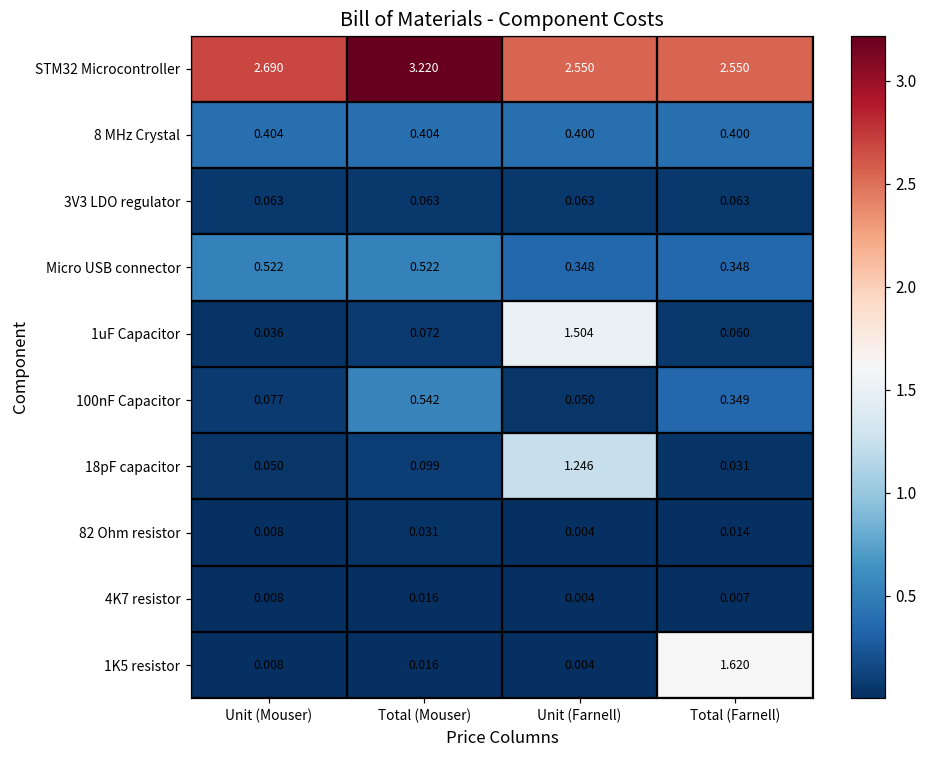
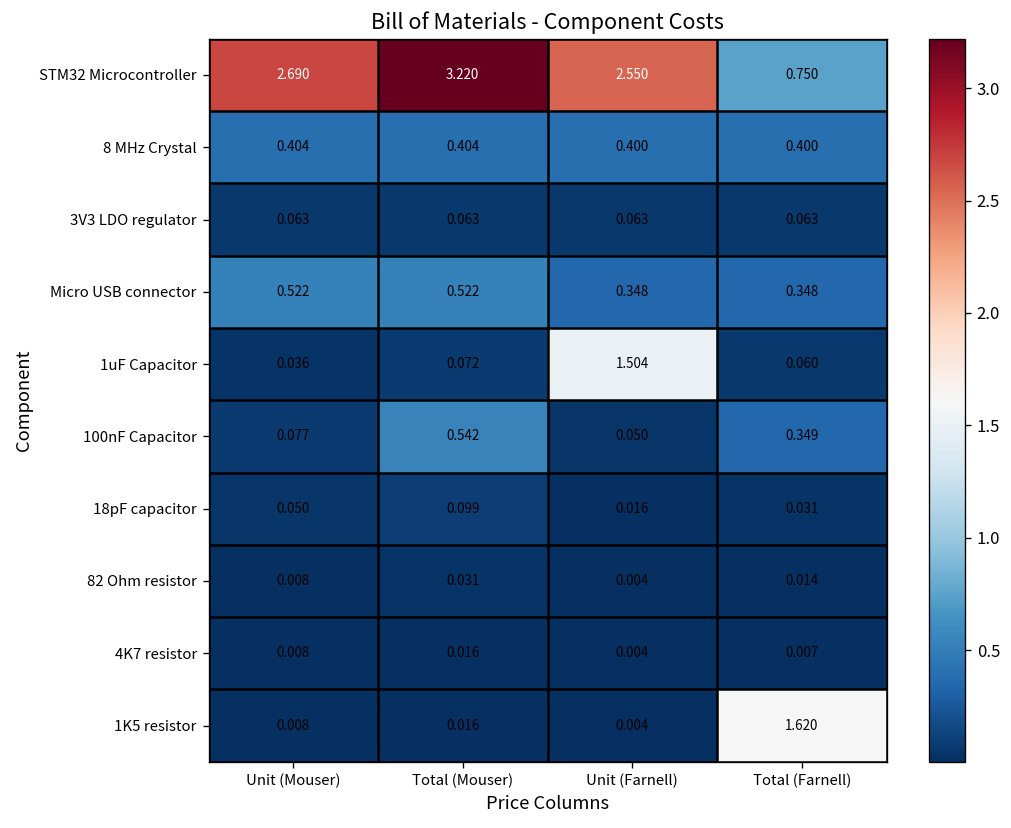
STM32 Microcontroller, Total (Farnell): 2.550 -> 0.750
18pF capacitor, Unit (Farnell): 1.246 -> 0.016
